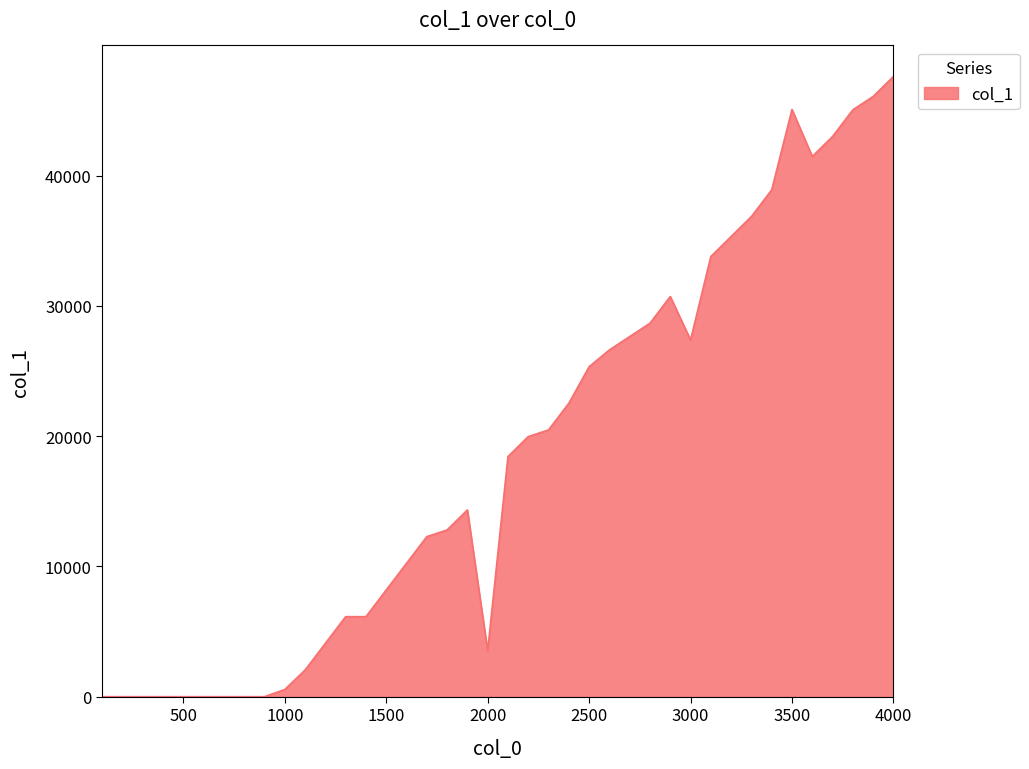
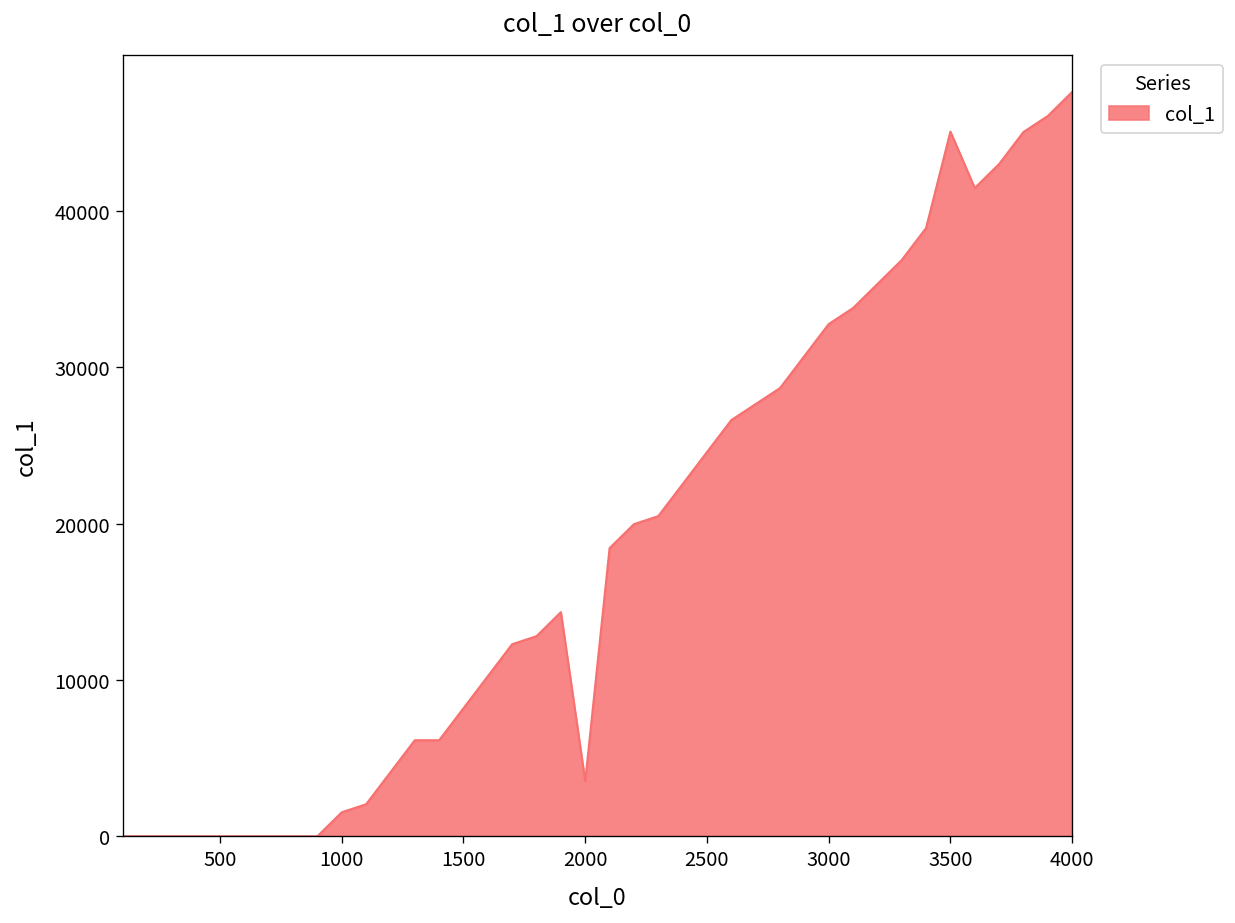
1000: 600 -> 1500
2500: 25300 -> 24600
3000: 27400 -> 32800
